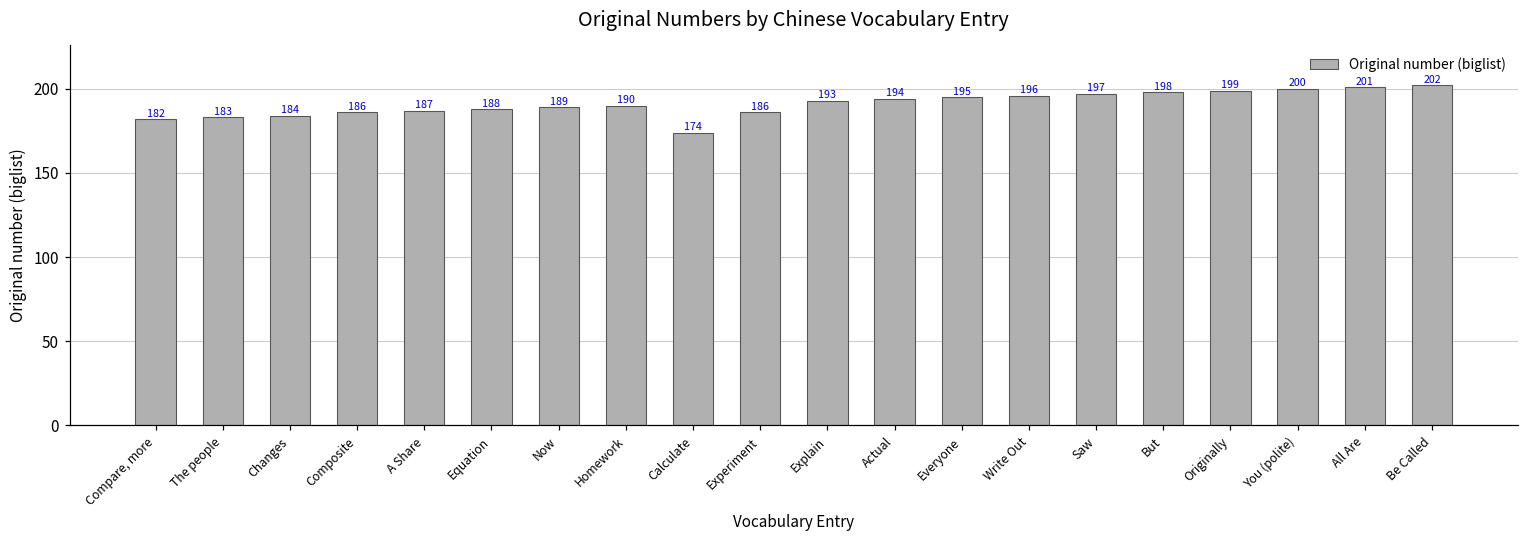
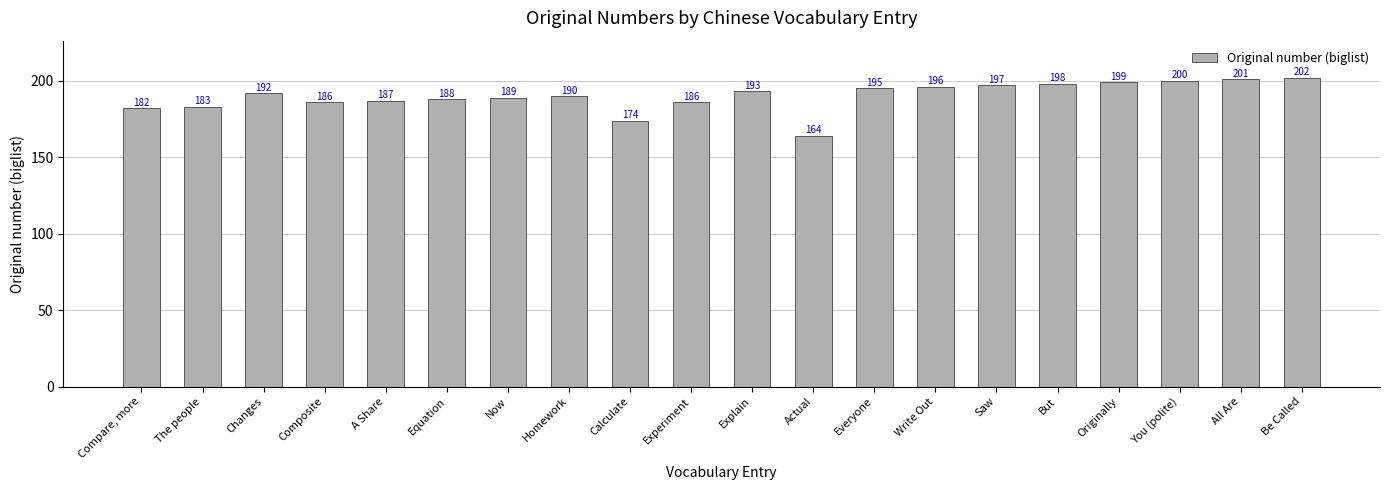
Changes: 184 -> 192
Actual: 194 -> 164
